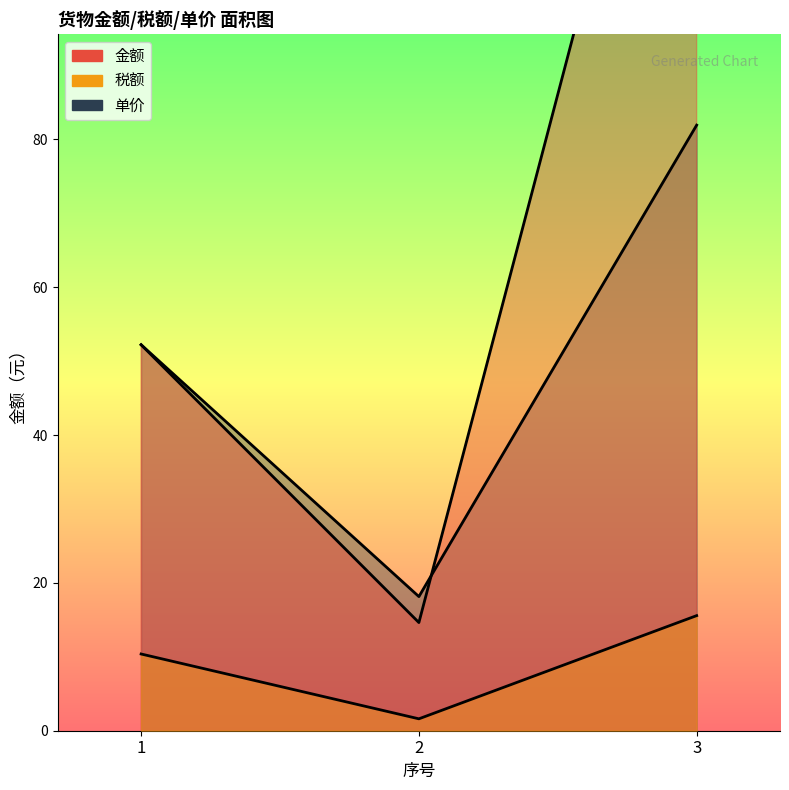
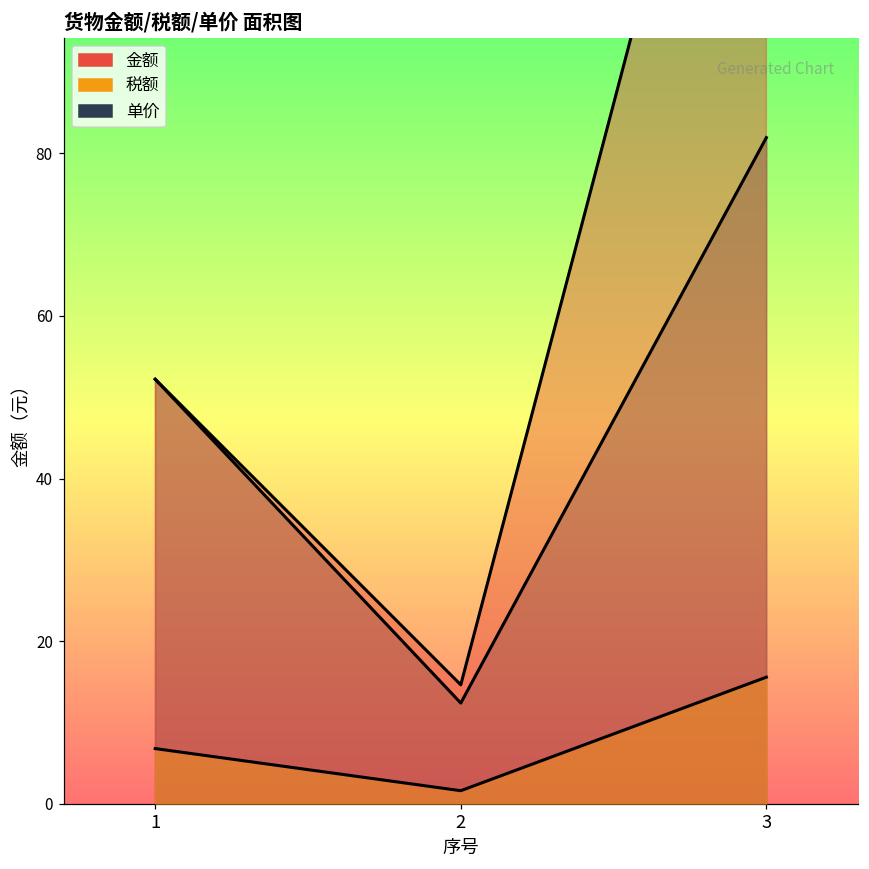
税额, 1: 10 -> 7
单价, 2: 18 -> 12
